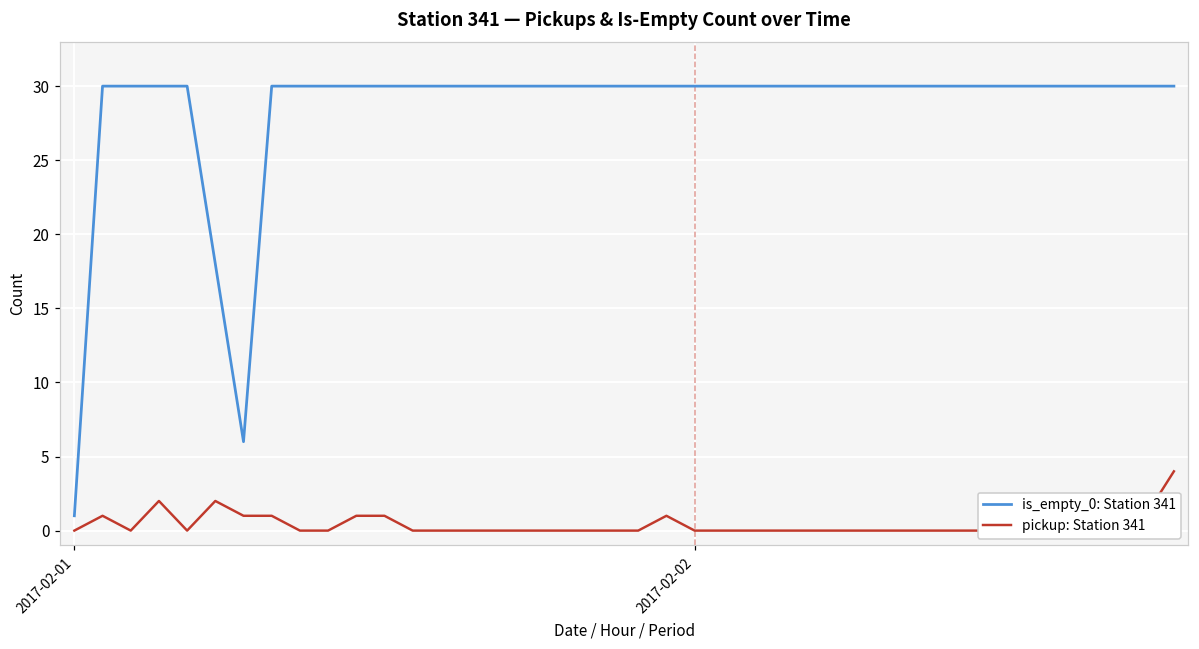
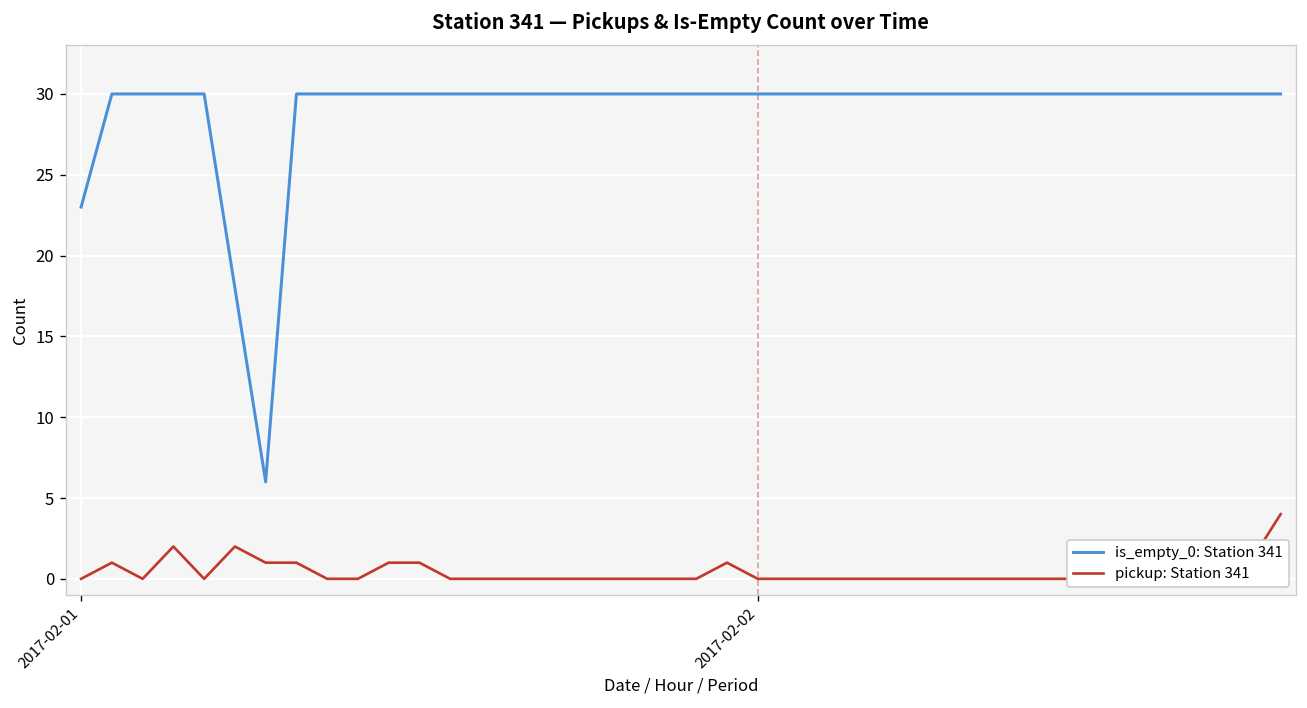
is_empty_0: Station 341, 2017-02-01: 1 -> 23
